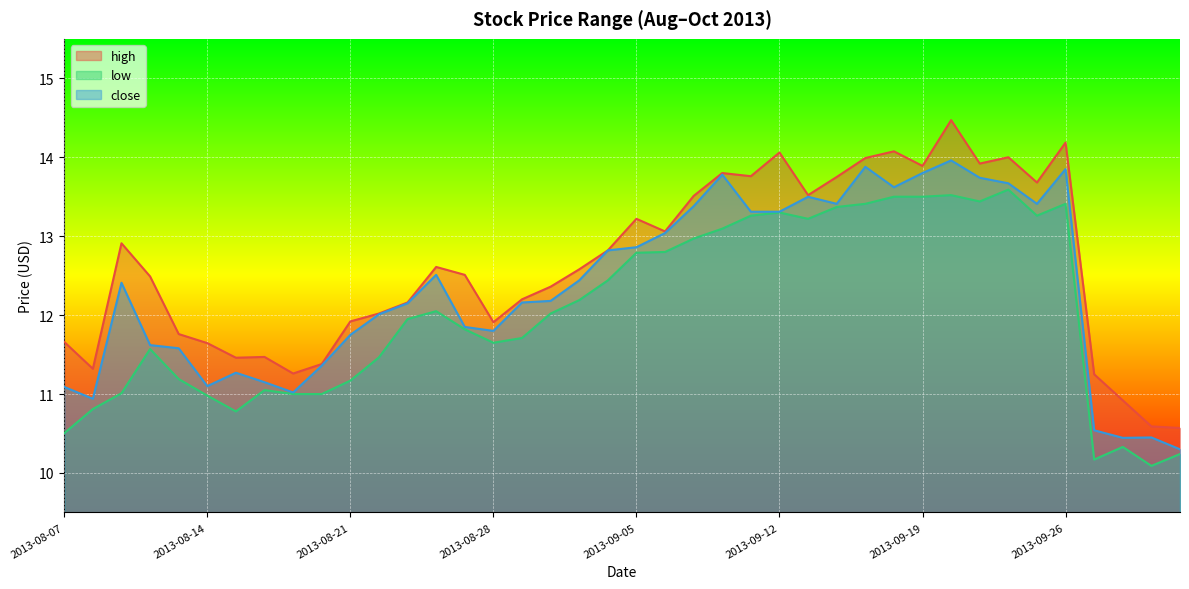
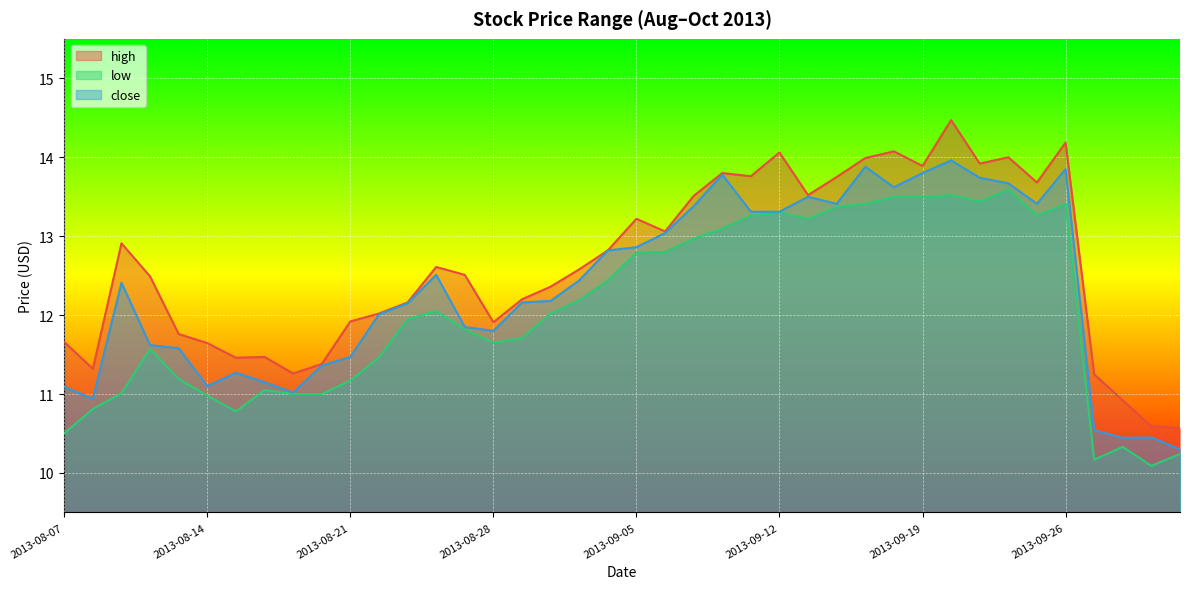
close, 2013-08-21: 11.8 -> 11.5
